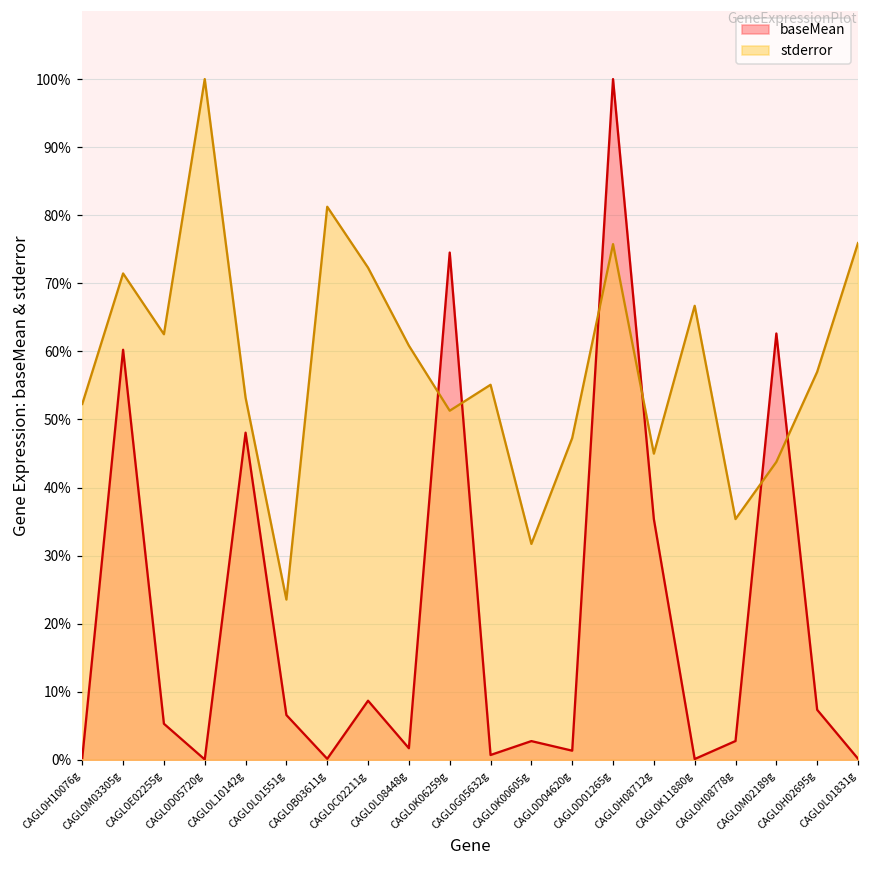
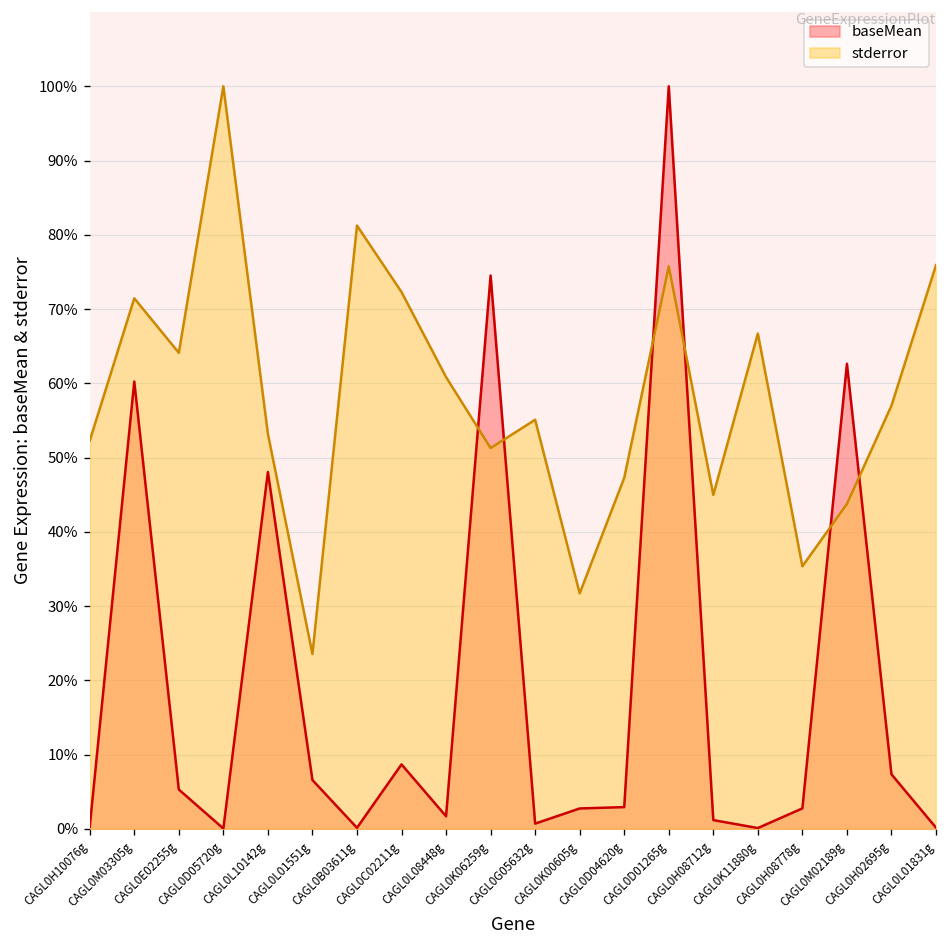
stderror, CAGL0E02255g: 63% -> 64%
baseMean, CAGL0D04620g: 1% -> 3%
baseMean, CAGL0H08712g: 35% -> 1%
